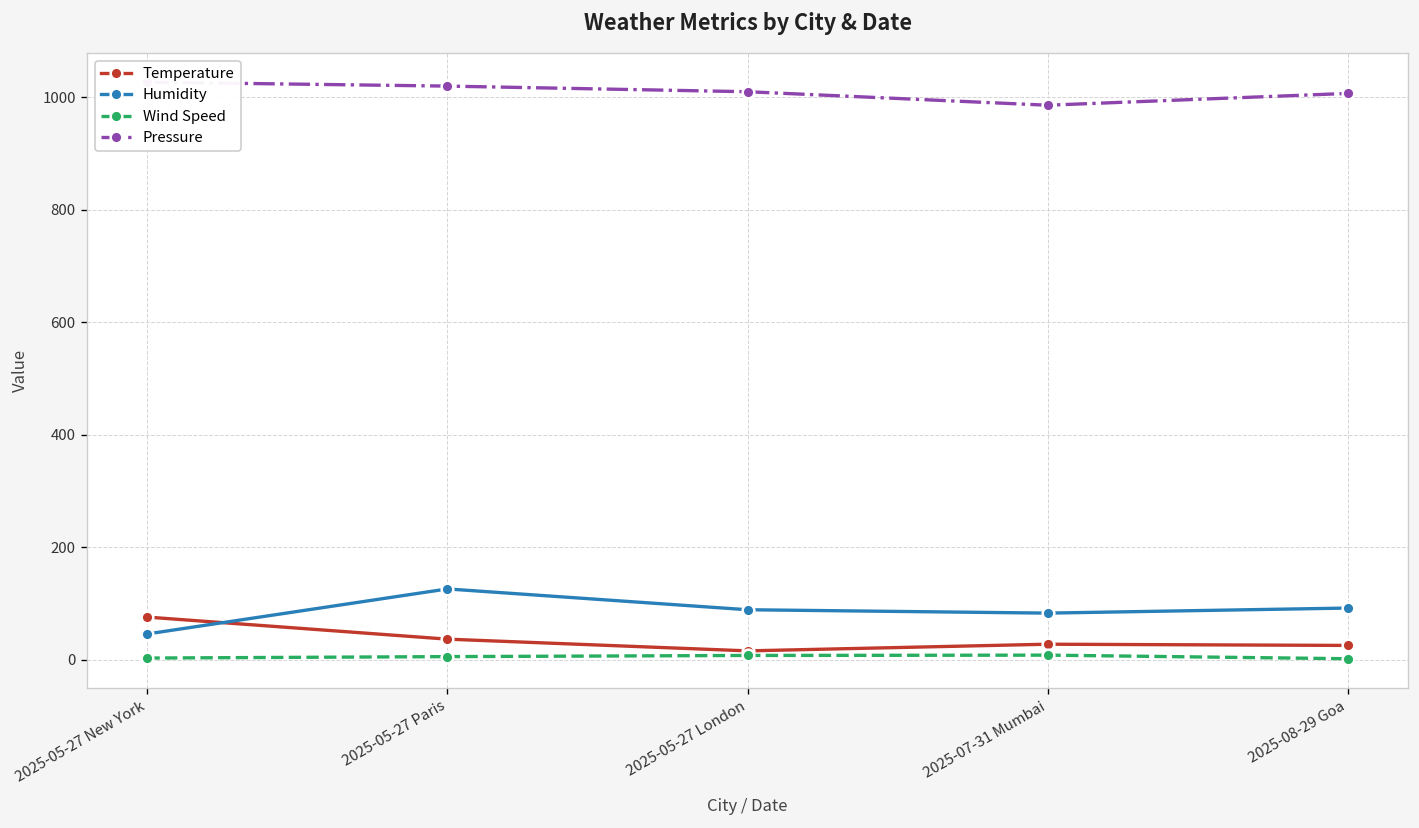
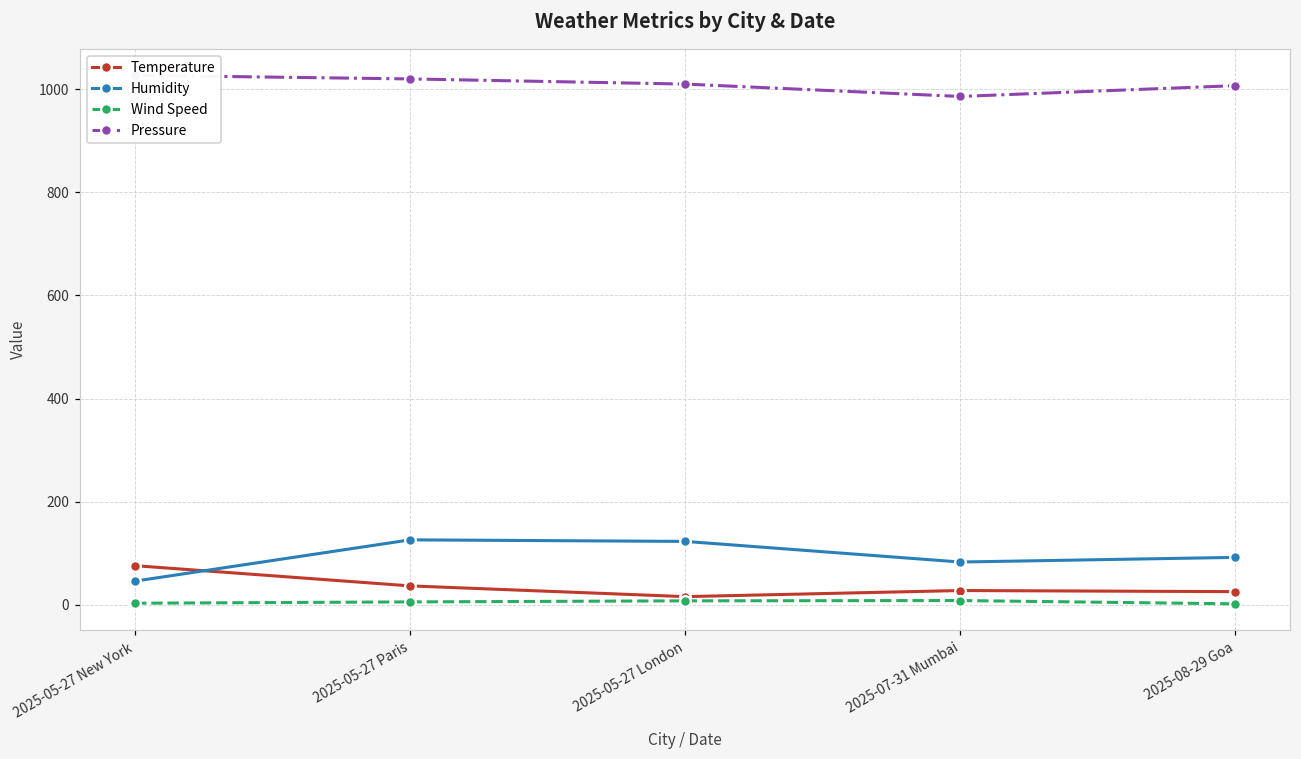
Humidity, 2025-05-27 London: 90 -> 120
